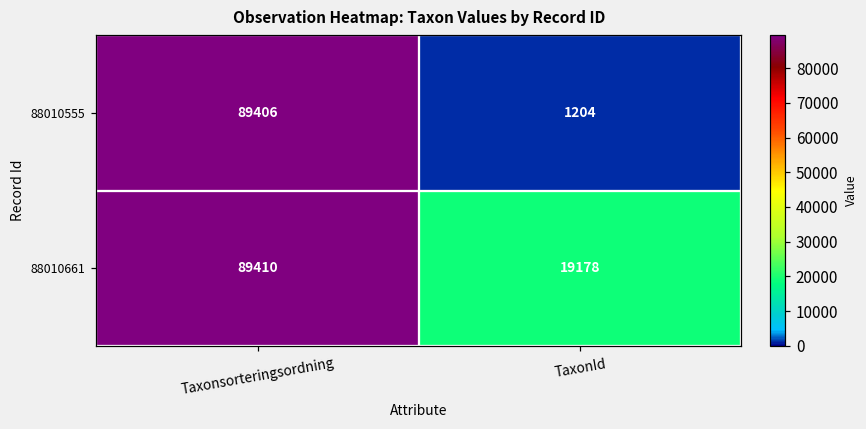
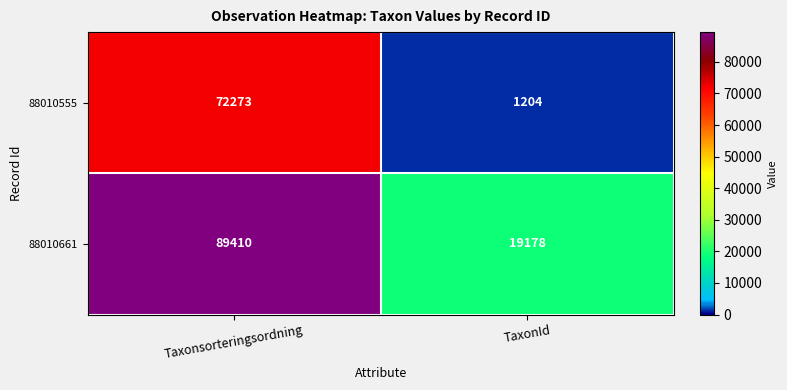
88010555, Taxonsorteringsordning: 89406 -> 72273
